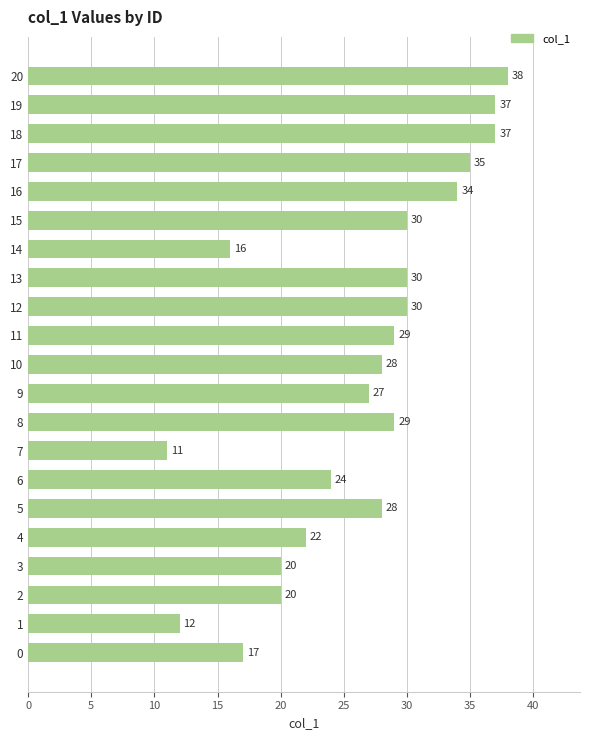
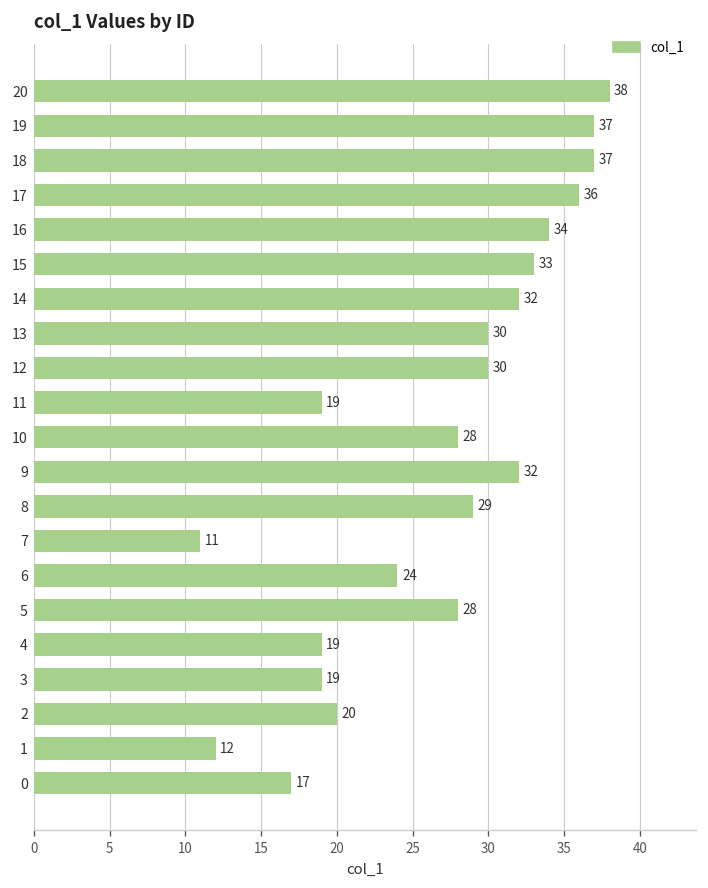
17: 35 -> 36
15: 30 -> 33
14: 16 -> 32
11: 29 -> 19
9: 27 -> 32
4: 22 -> 19
3: 20 -> 19
